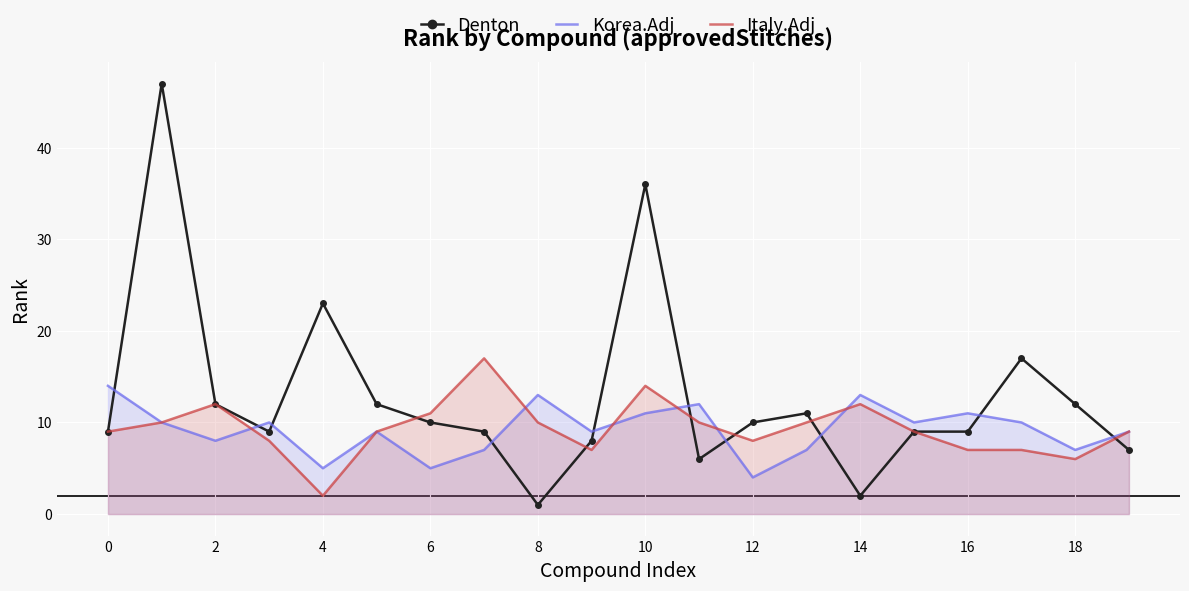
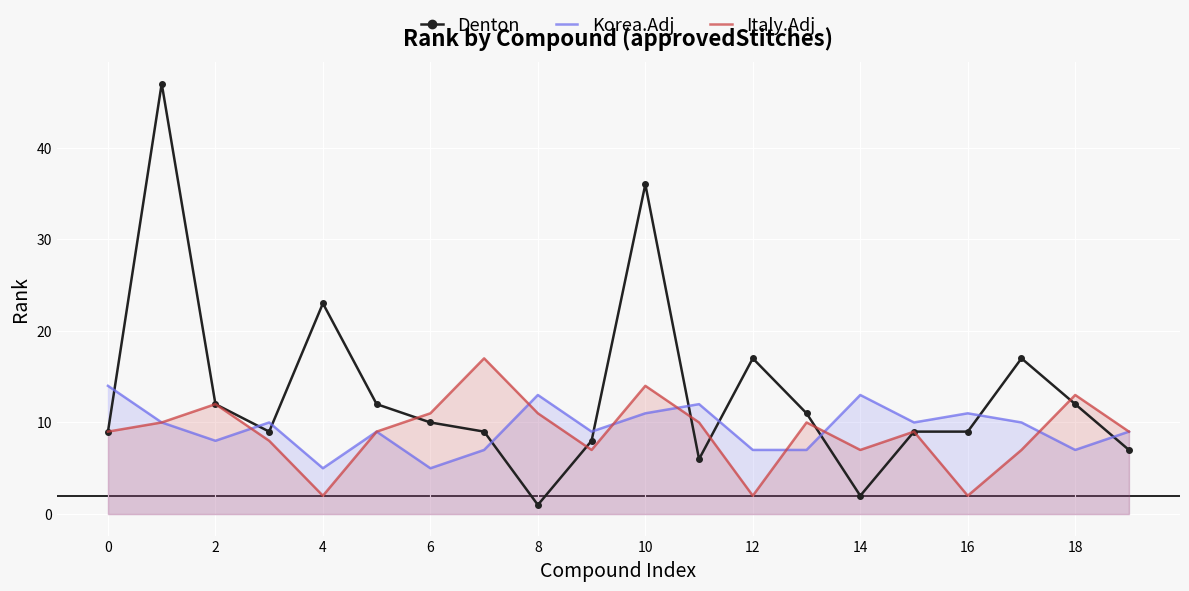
Italy.Adj, 8: 10 -> 11
Denton, 12: 10 -> 17
Korea.Adj, 12: 4 -> 7
Italy.Adj, 12: 8 -> 2
Italy.Adj, 14: 12 -> 7
Italy.Adj, 16: 7 -> 2
Italy.Adj, 18: 6 -> 13
